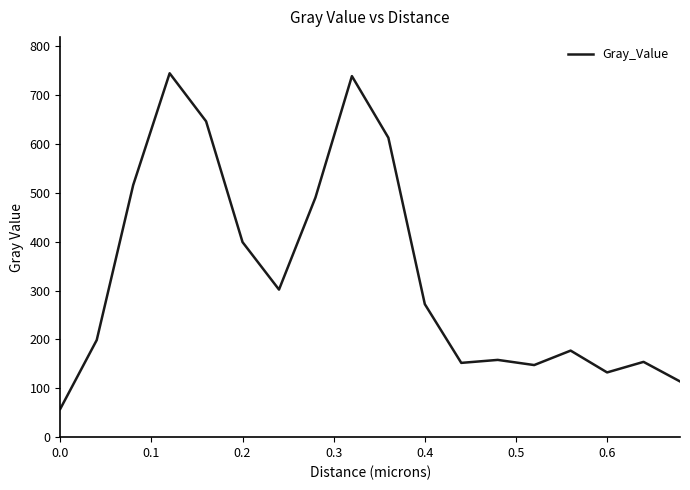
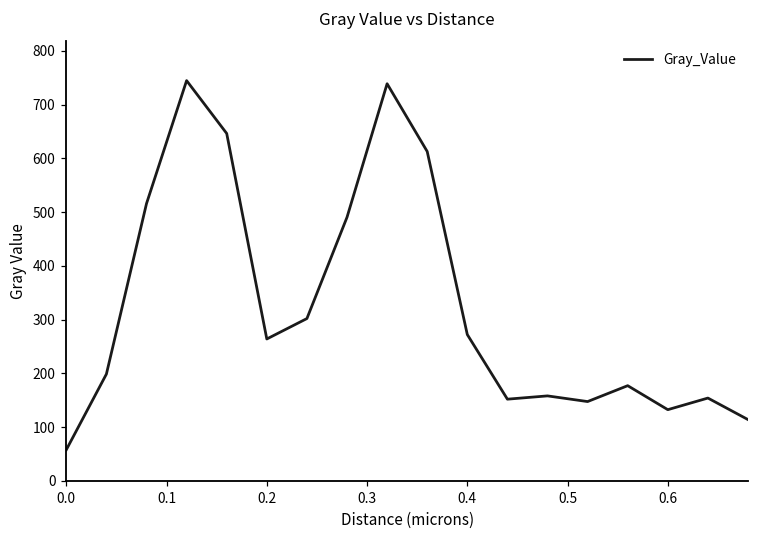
0.2: 400 -> 260
